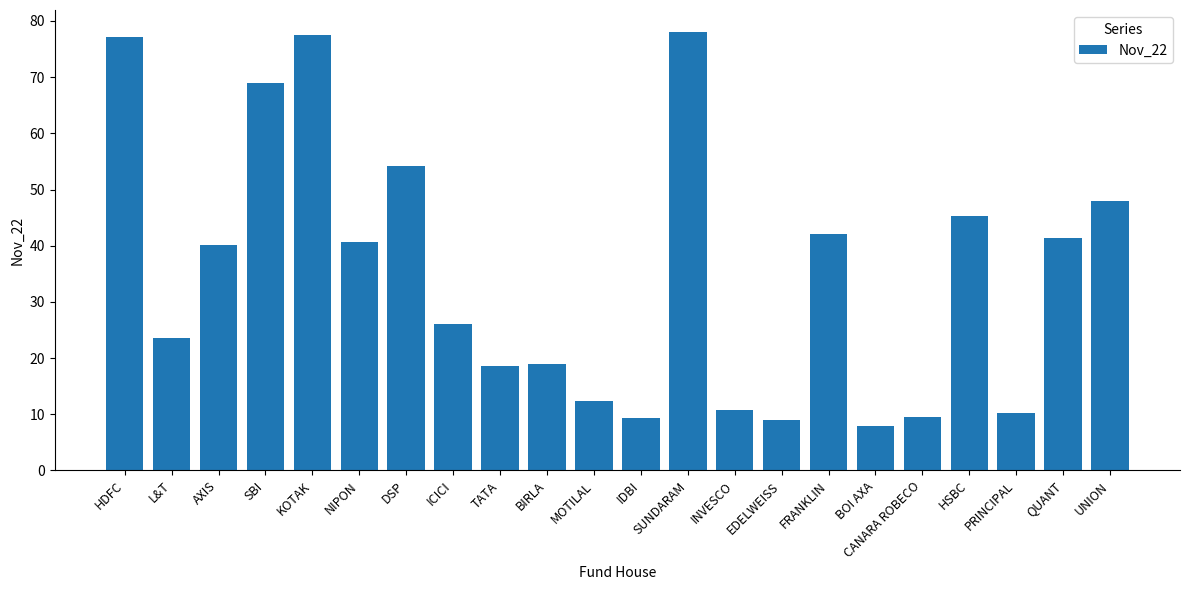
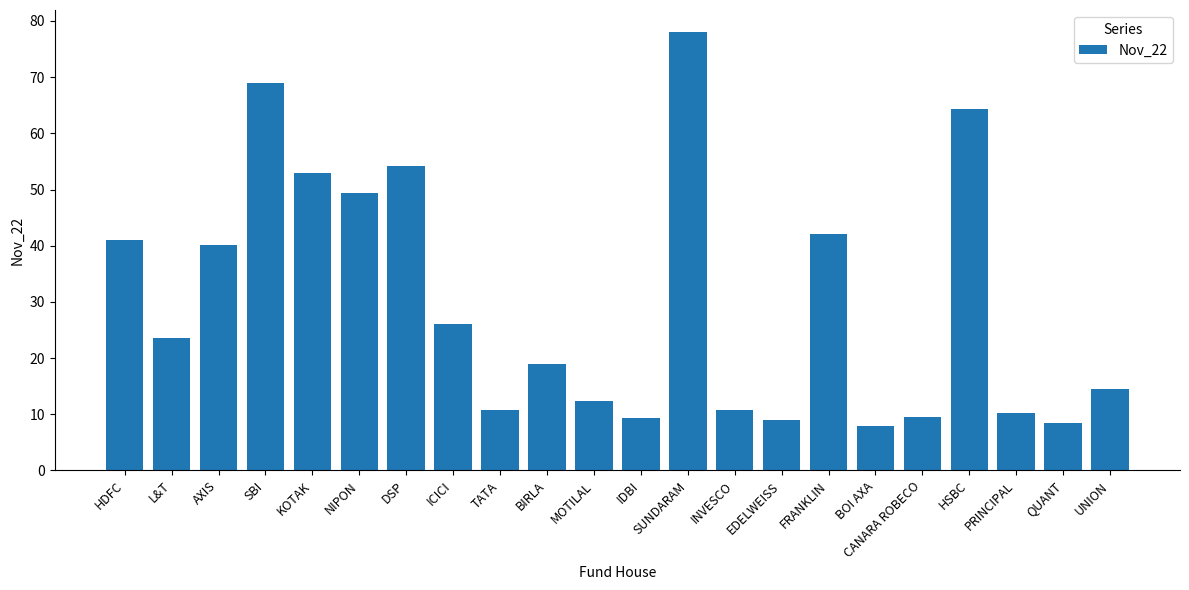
HDFC: 77 -> 41
KOTAK: 77 -> 53
NIPON: 41 -> 49
TATA: 19 -> 11
HSBC: 45 -> 64
QUANT: 41 -> 9
UNION: 48 -> 14
